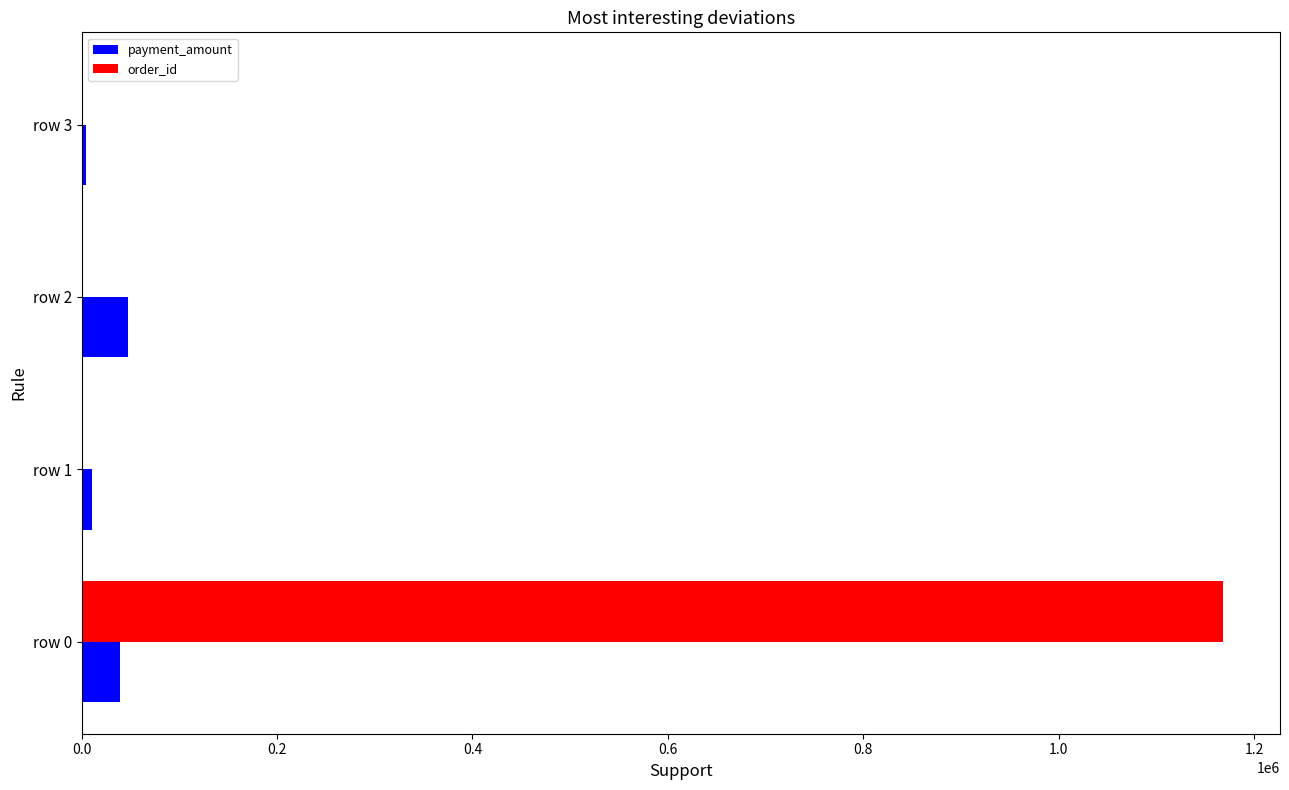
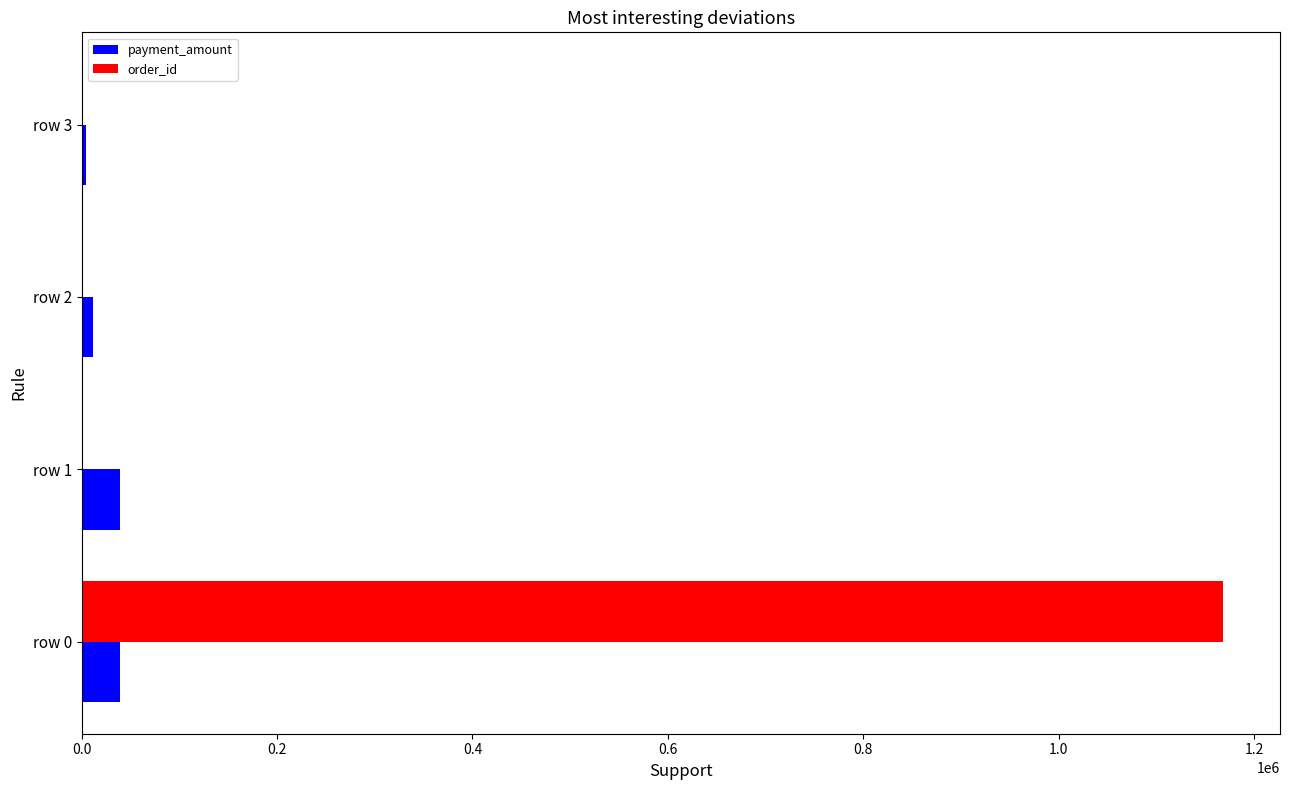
payment_amount, row 2: 50000 -> 10000
payment_amount, row 1: 10000 -> 40000
